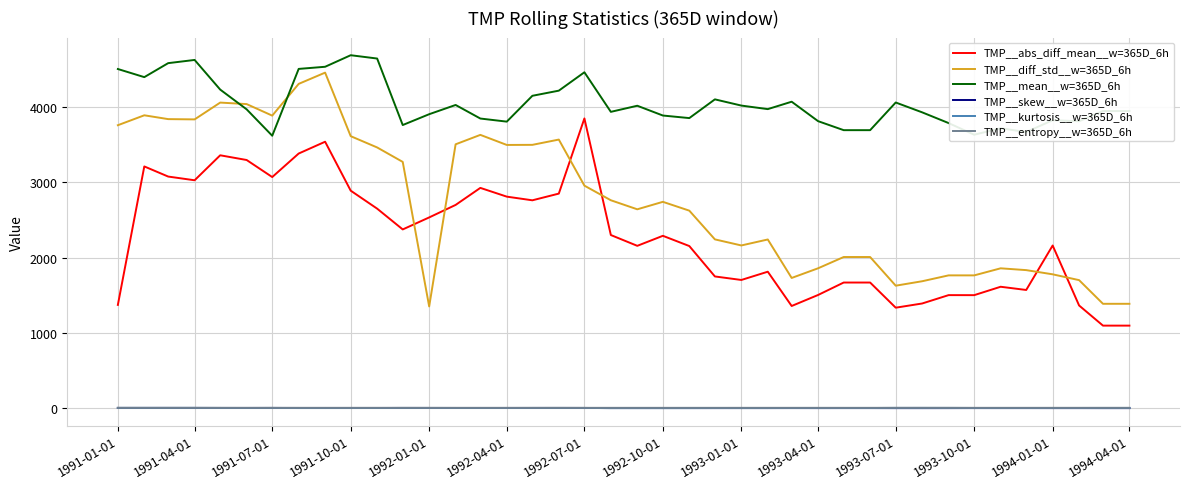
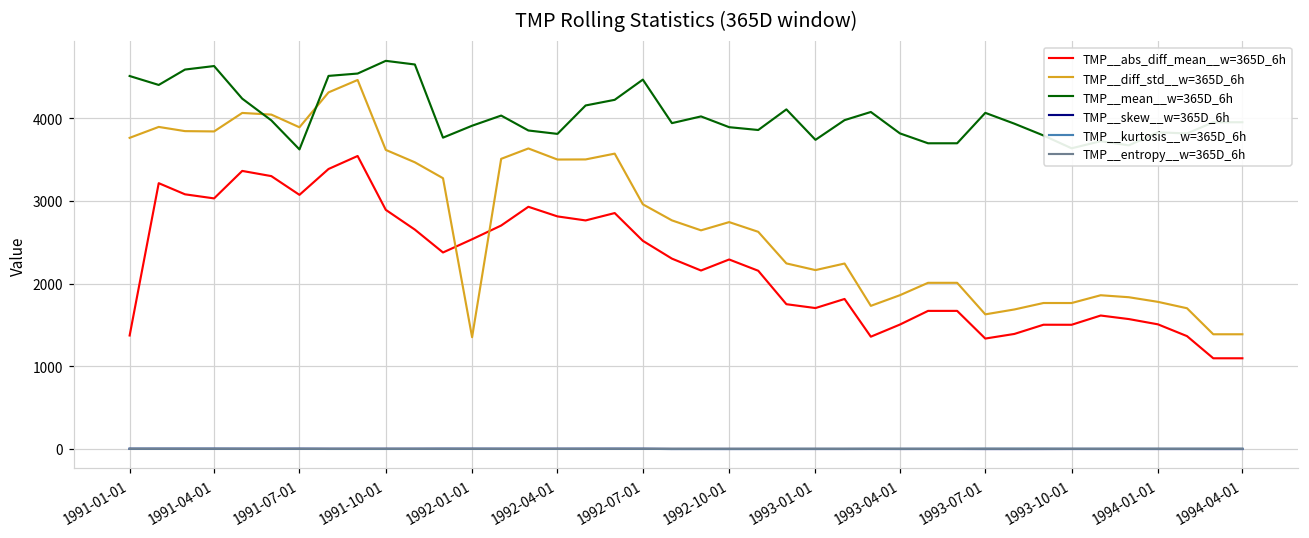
TMP__abs_diff_mean__w=365D_6h, 1992-07-01: 3900 -> 2500
TMP__mean__w=365D_6h, 1993-01-01: 4000 -> 3700
TMP__abs_diff_mean__w=365D_6h, 1994-01-01: 2200 -> 1500
